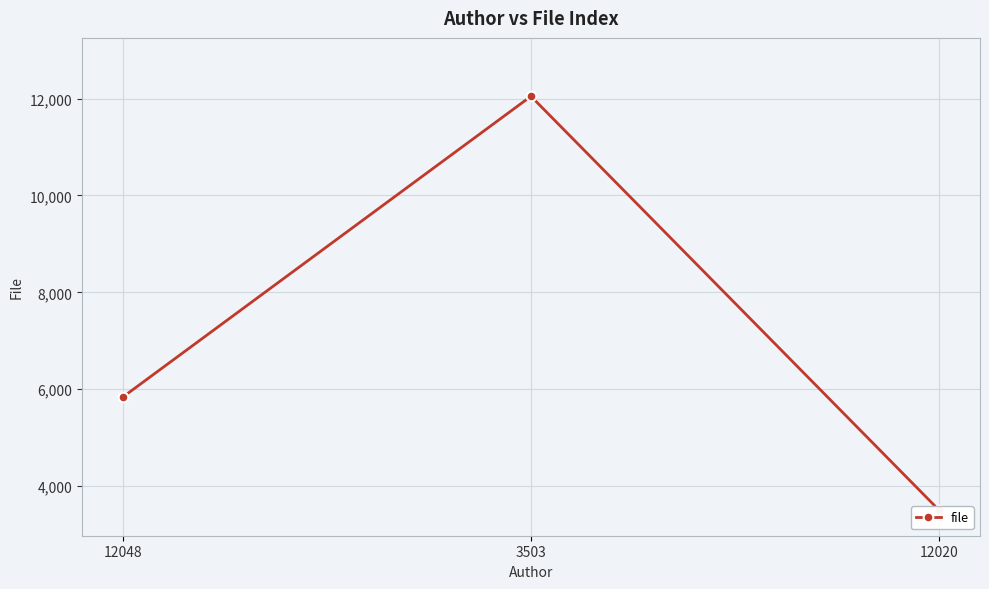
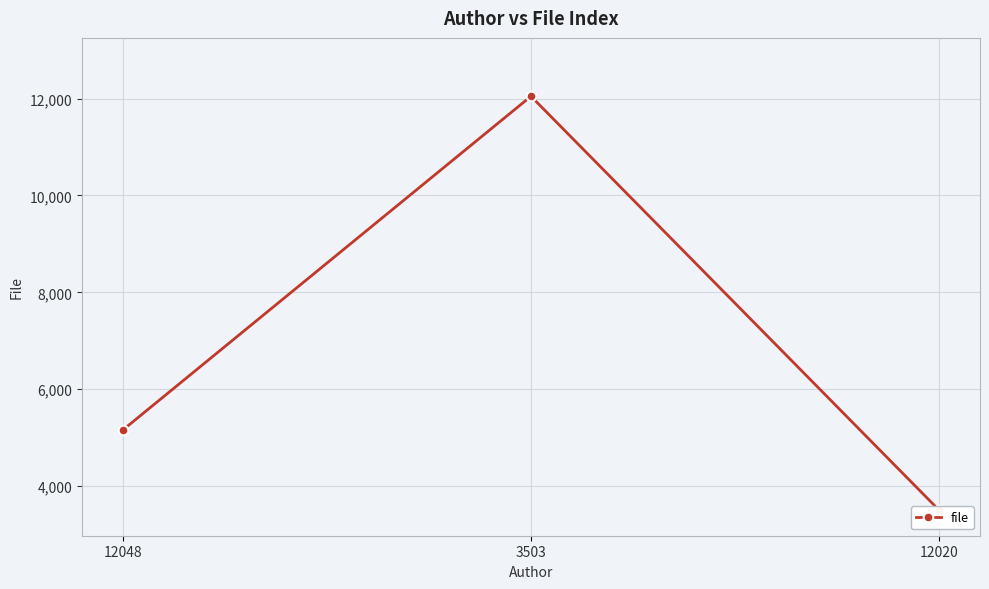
12048: 5,800 -> 5,200
